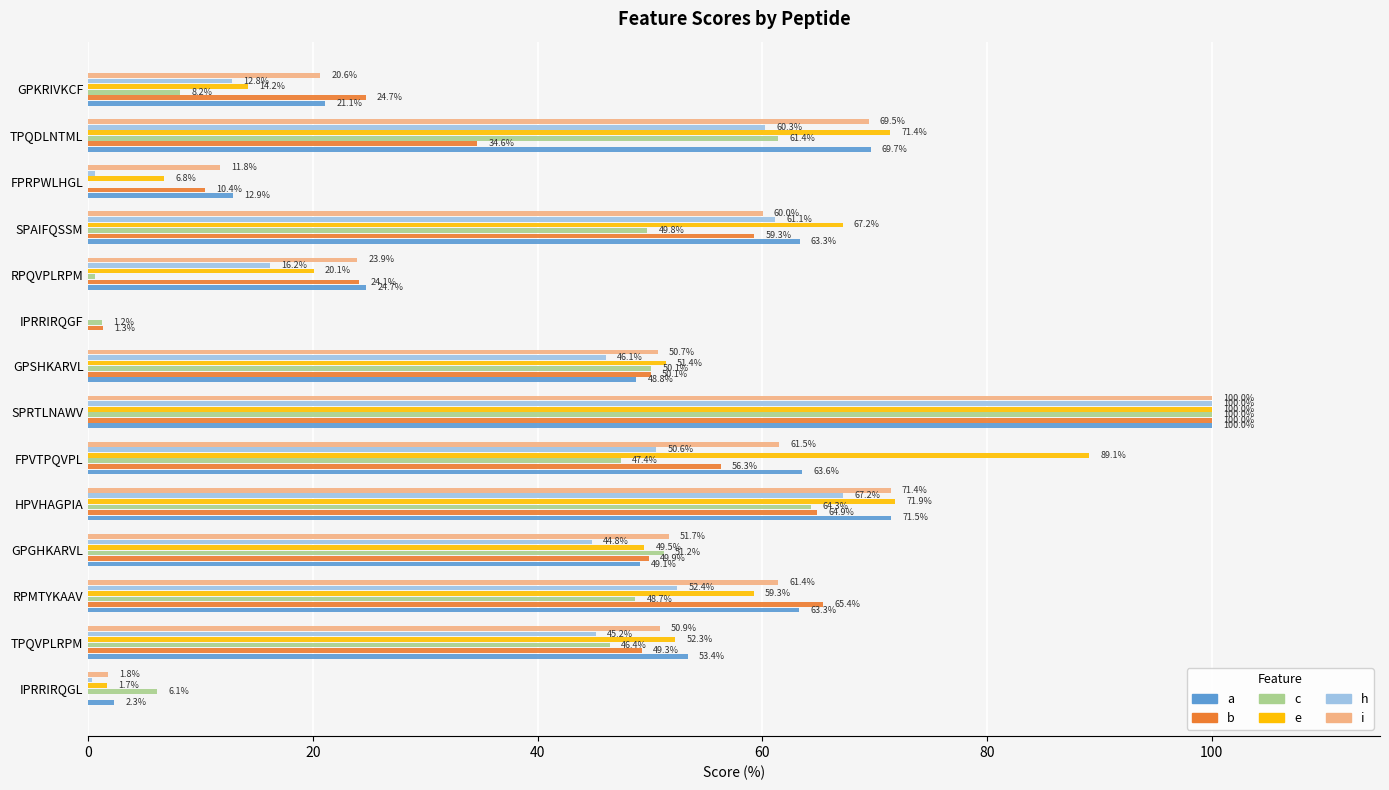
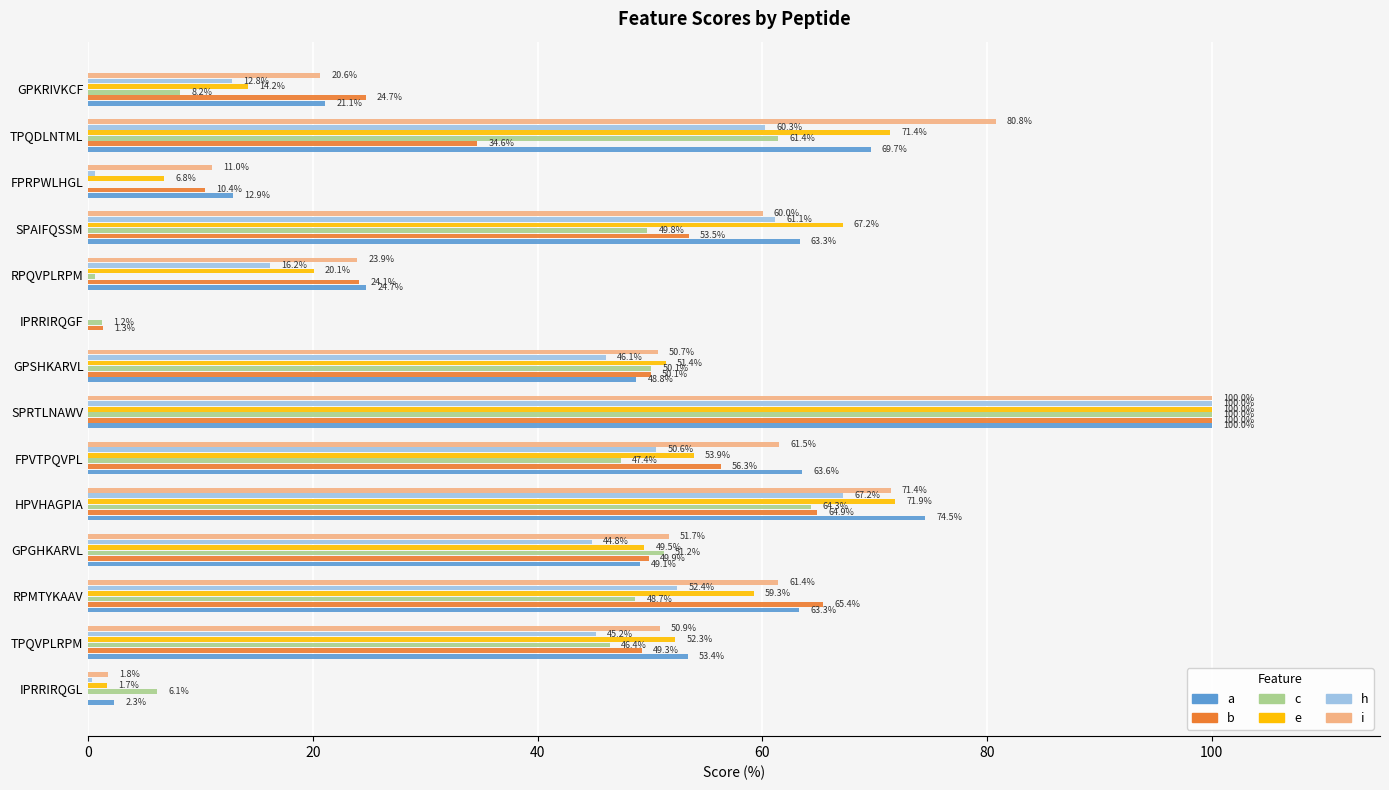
i, TPQDLNTML: 69.5% -> 80.8%
i, FPRPWLHGL: 11.8% -> 11.0%
b, SPAIFQSSM: 59.3% -> 53.5%
e, FPVTPQVPL: 89.1% -> 53.9%
a, HPVHAGPIA: 71.5% -> 74.5%
